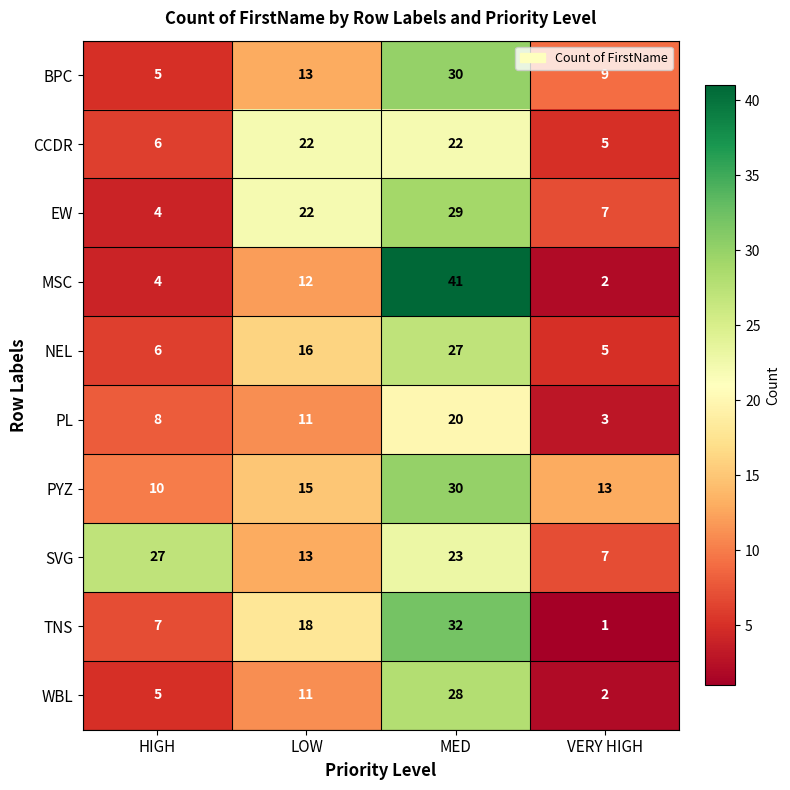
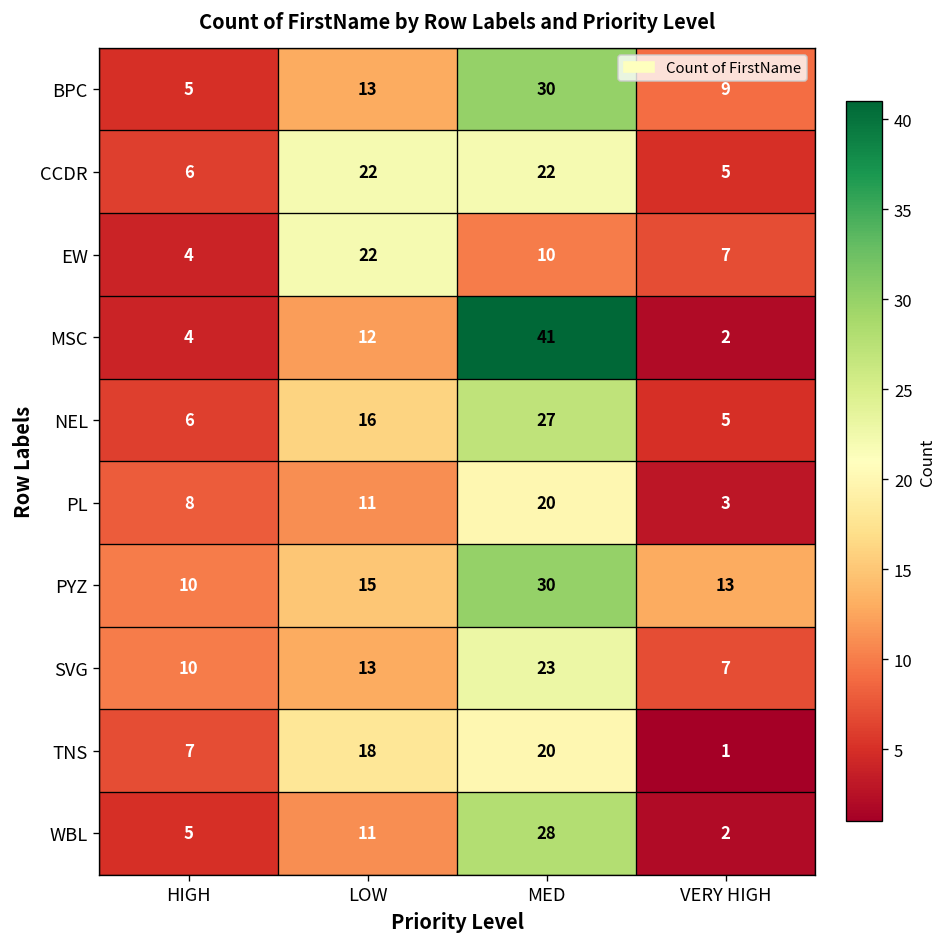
EW, MED: 29 -> 10
SVG, HIGH: 27 -> 10
TNS, MED: 32 -> 20
